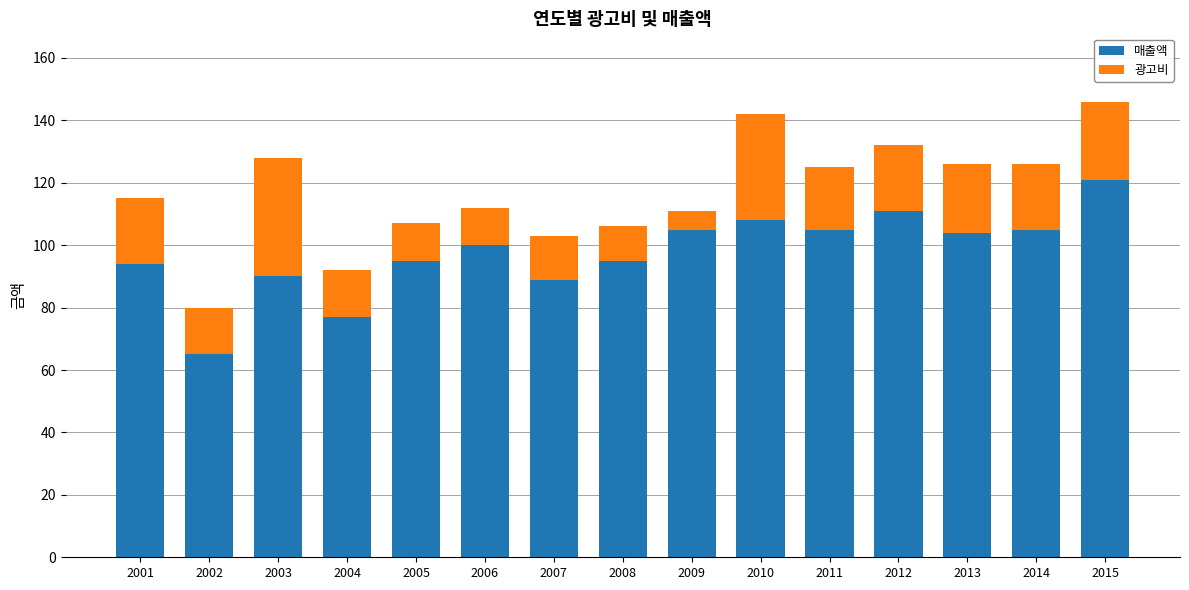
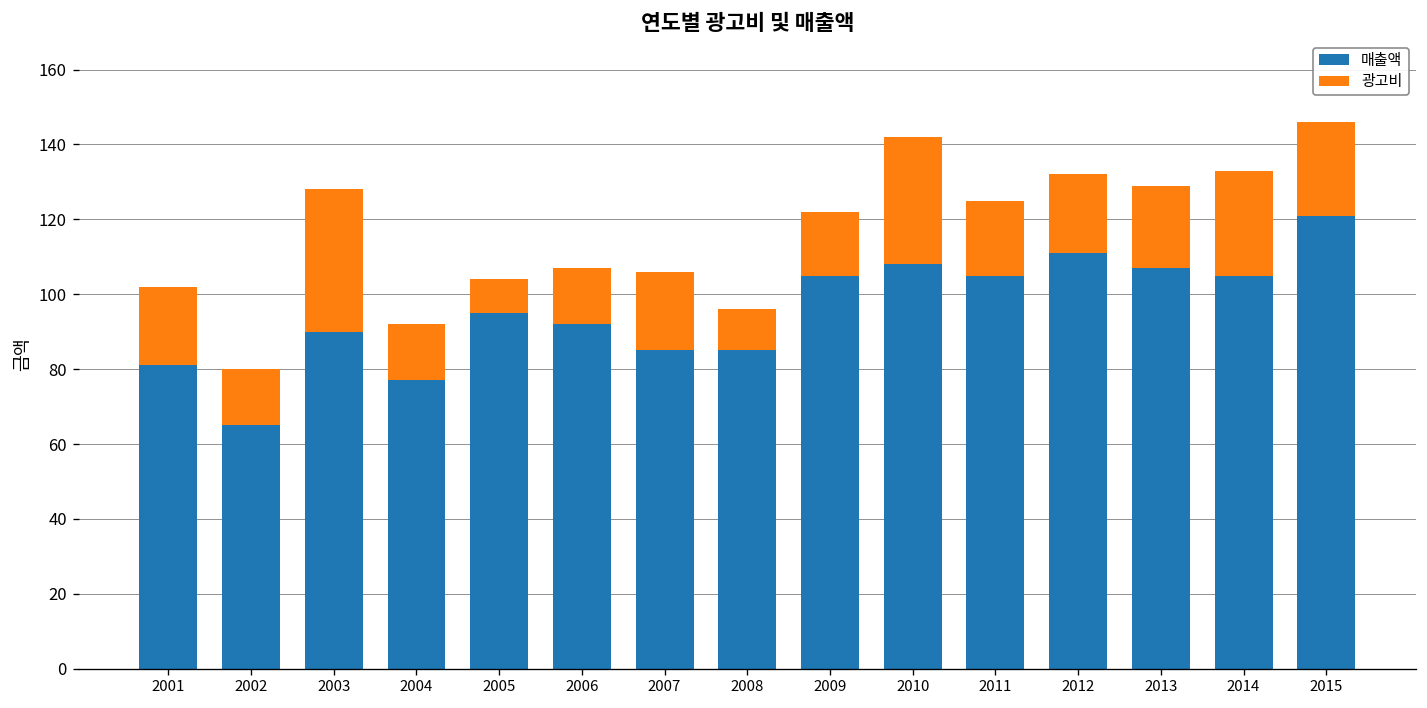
매출액, 2001: 94 -> 81
광고비, 2005: 12 -> 9
매출액, 2006: 100 -> 92
광고비, 2006: 12 -> 15
매출액, 2007: 89 -> 85
광고비, 2007: 14 -> 21
매출액, 2008: 95 -> 85
광고비, 2009: 6 -> 17
매출액, 2013: 104 -> 107
광고비, 2014: 21 -> 28
